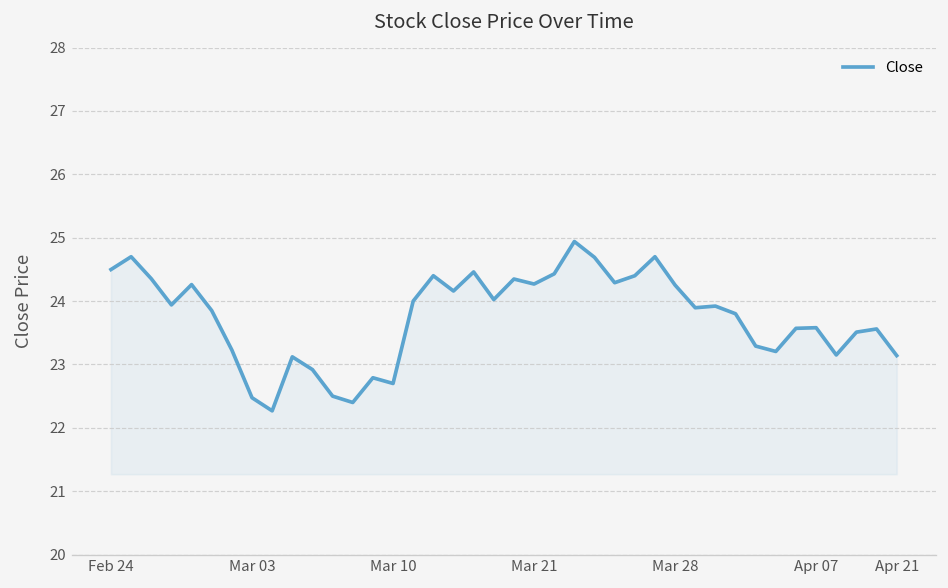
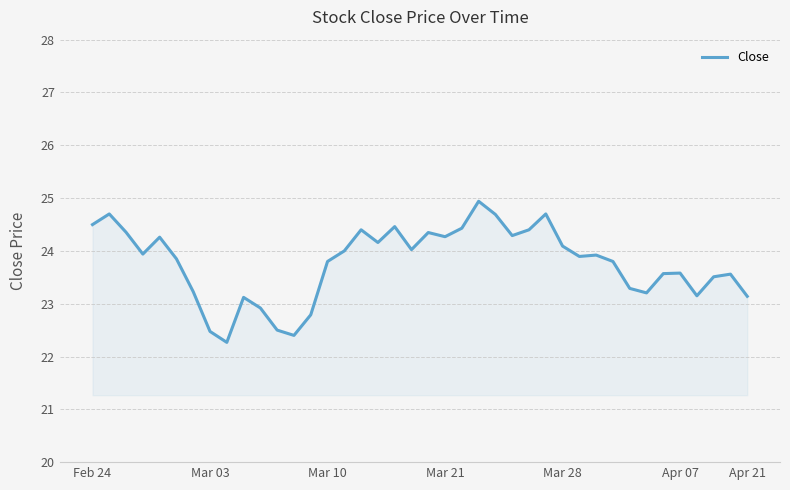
Mar 10: 22.7 -> 23.8
Mar 28: 24.3 -> 24.1
